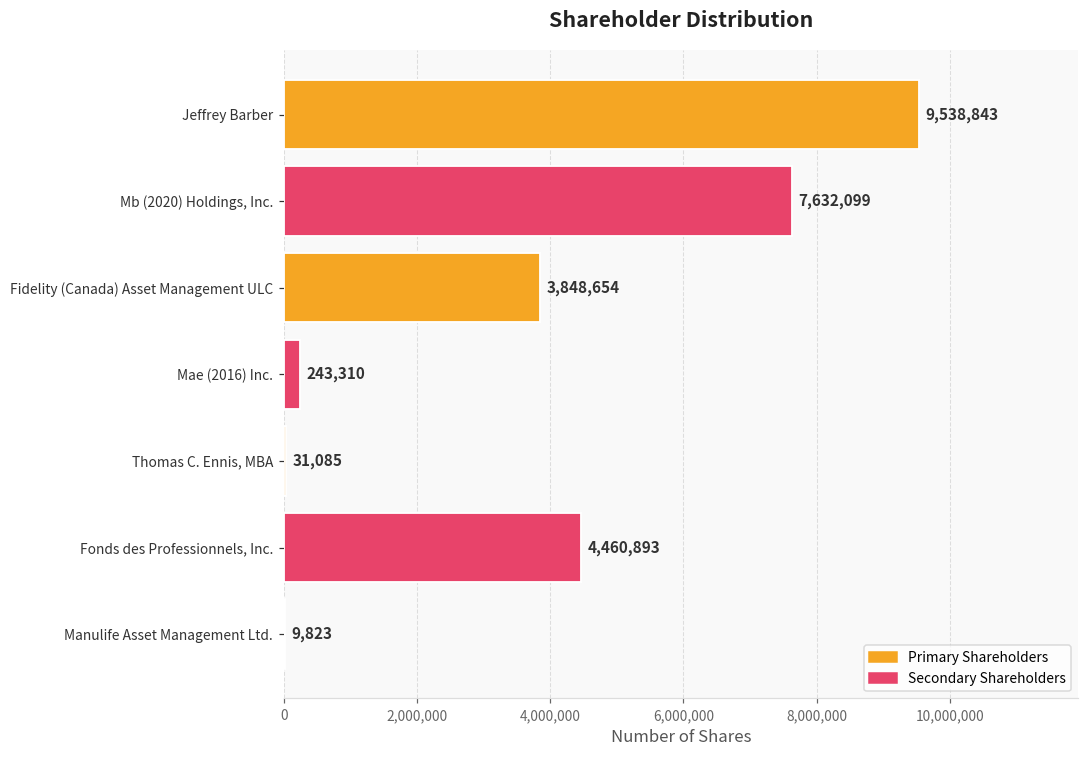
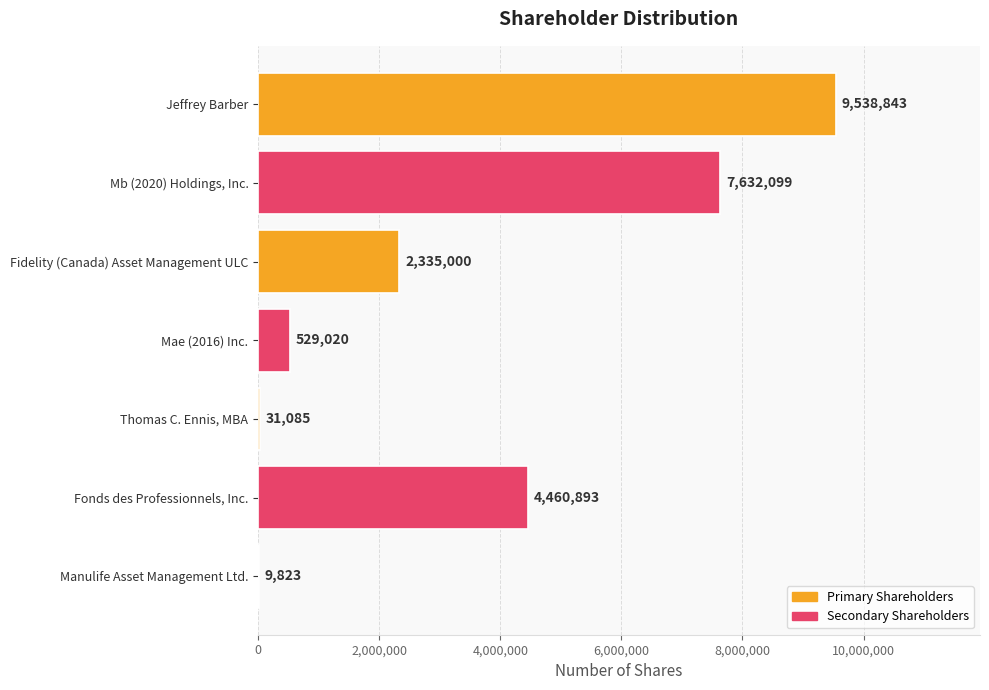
Fidelity (Canada) Asset Management ULC: 3,848,654 -> 2,335,000
Mae (2016) Inc.: 243,310 -> 529,020
